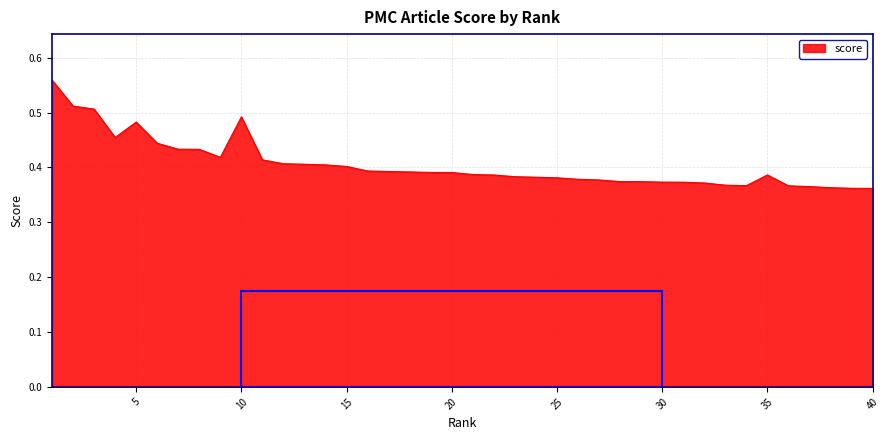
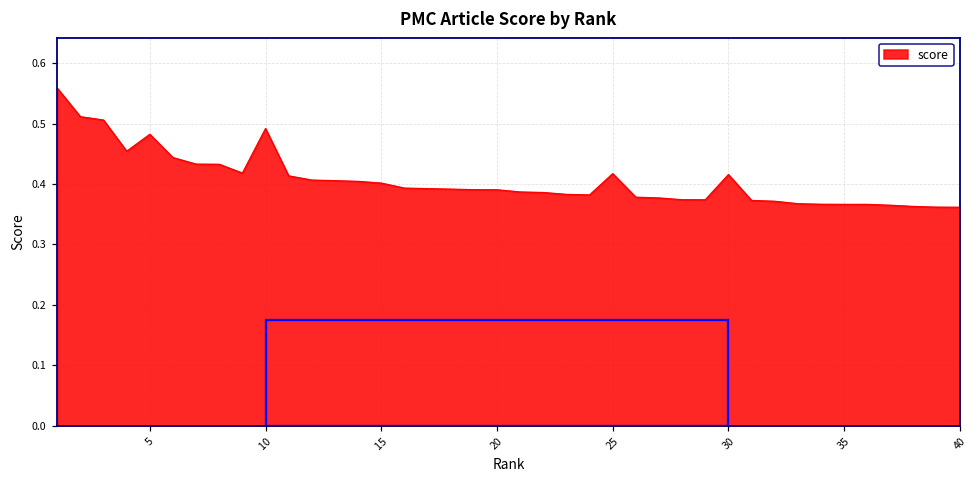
25: 0.38 -> 0.42
30: 0.37 -> 0.42
35: 0.39 -> 0.37
